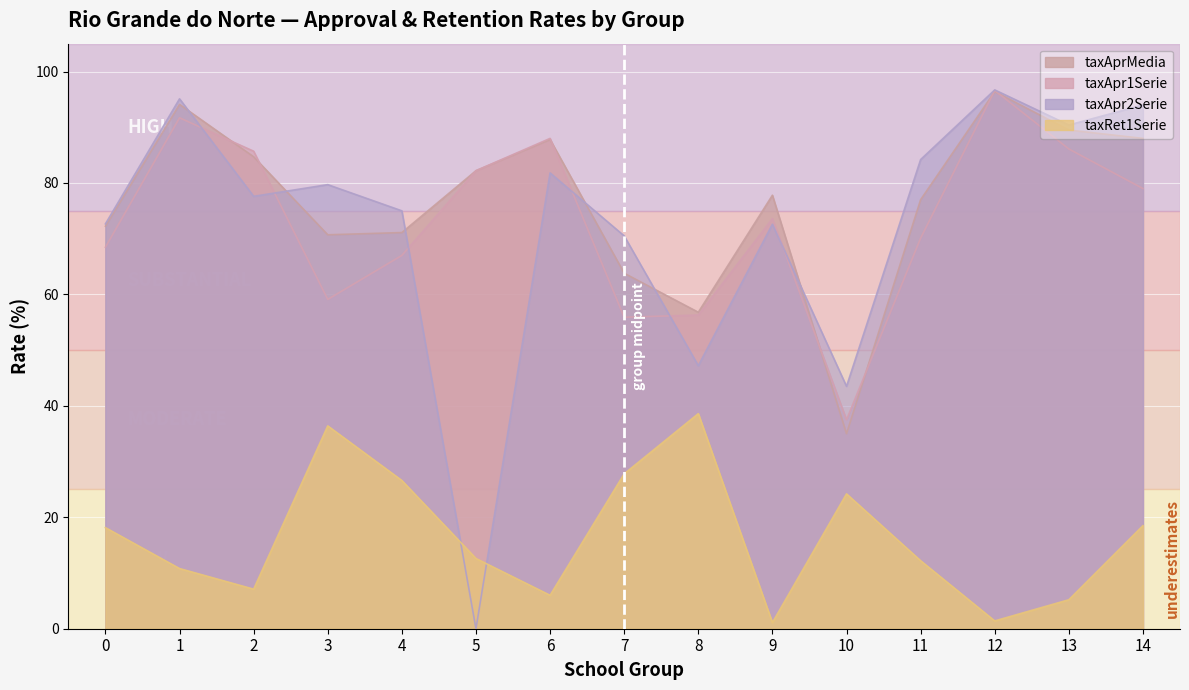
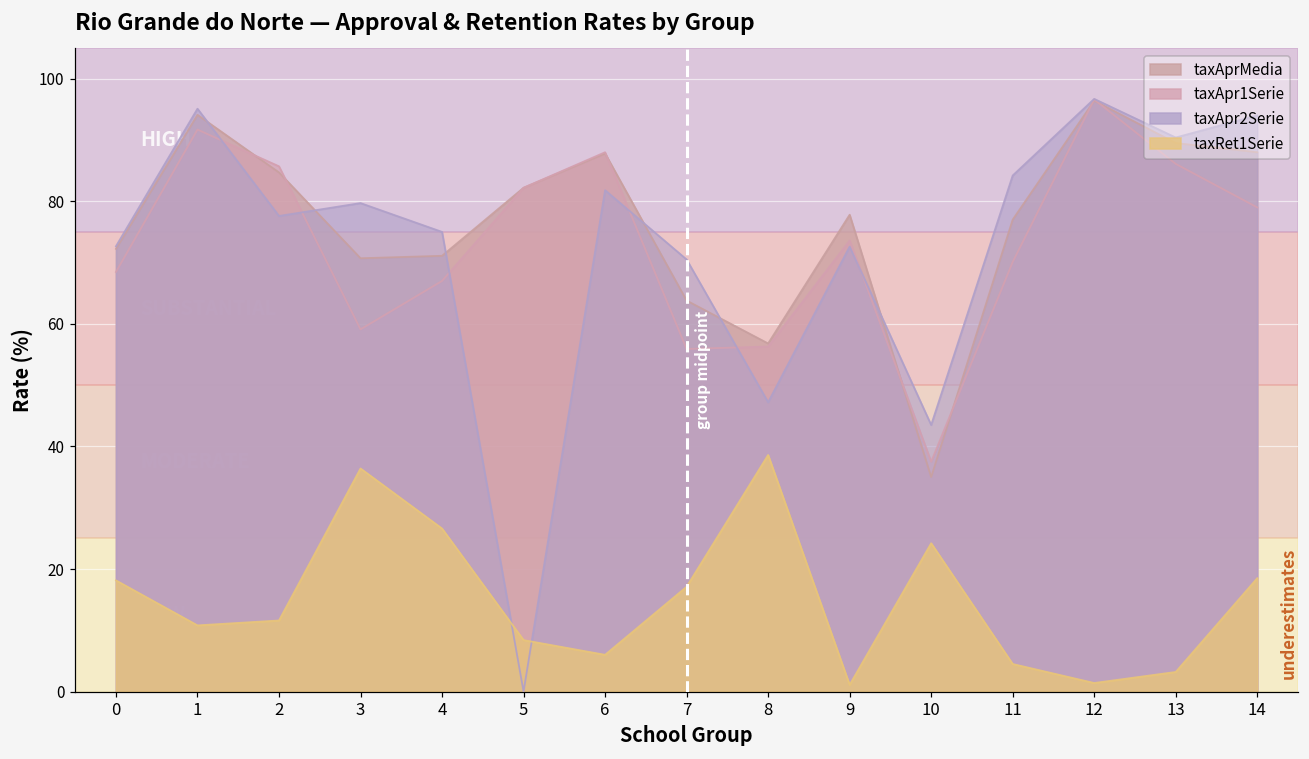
taxRet1Serie, 2: 7 -> 12
taxRet1Serie, 5: 13 -> 8
taxRet1Serie, 7: 28 -> 17
taxRet1Serie, 11: 12 -> 5
taxRet1Serie, 13: 5 -> 3
